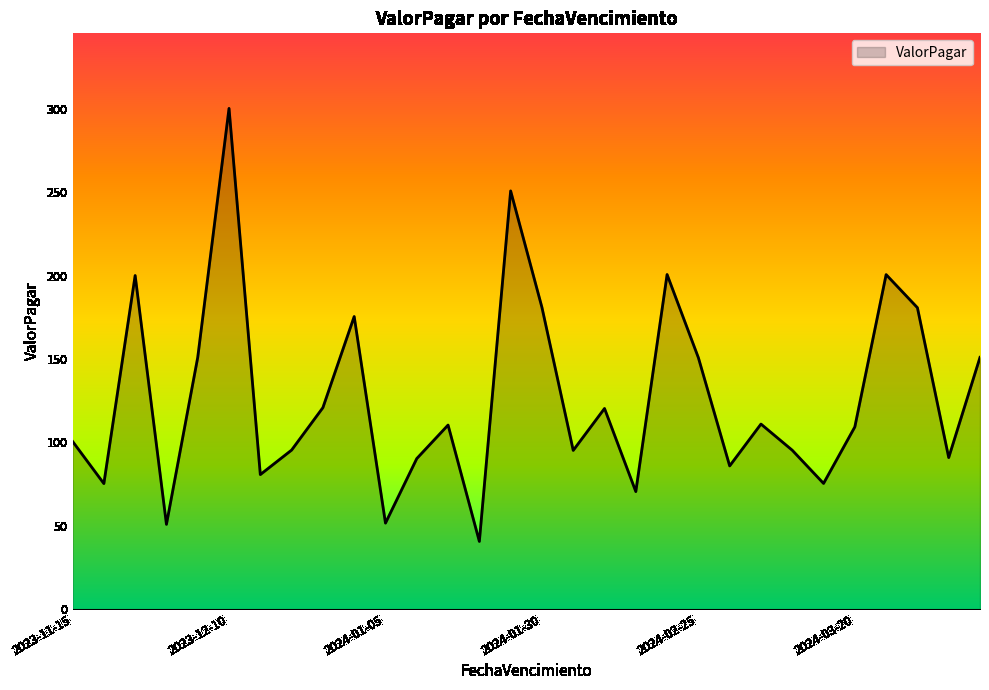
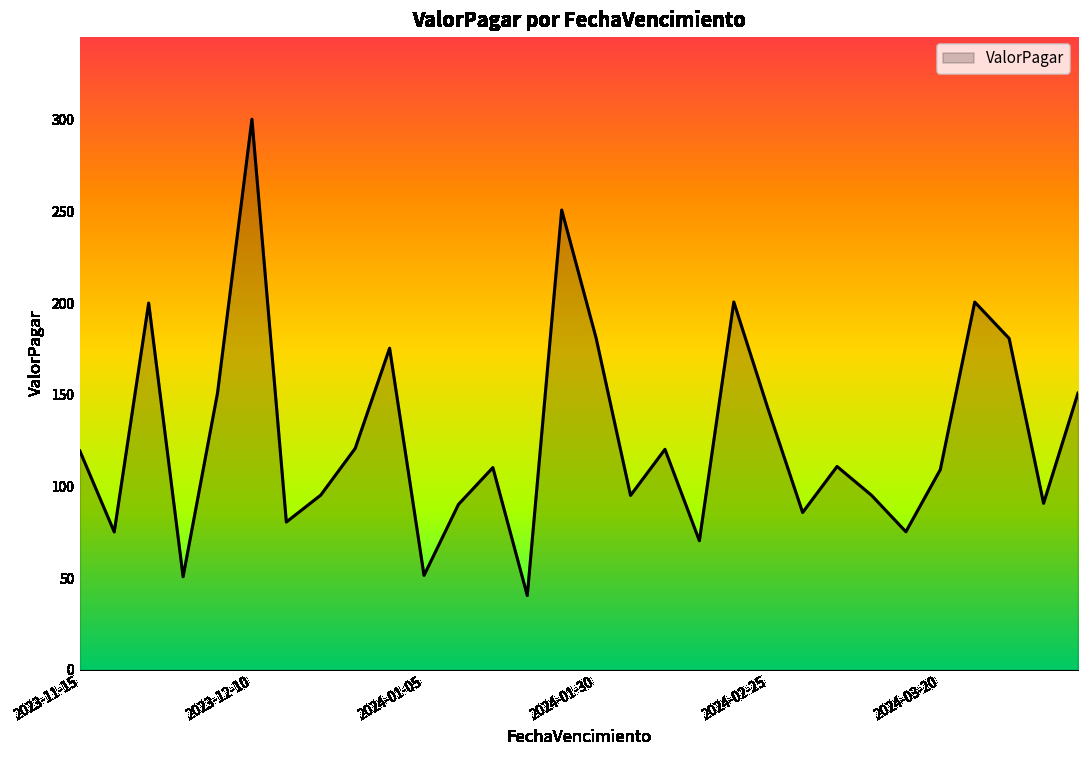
2023-11-15: 101 -> 119
2024-02-25: 151 -> 142
